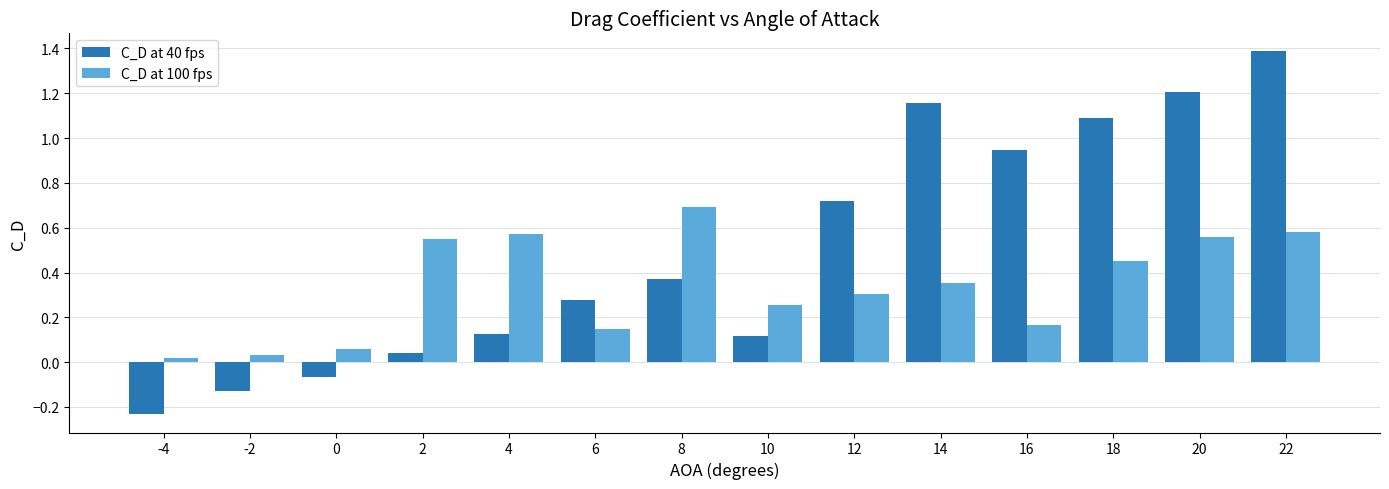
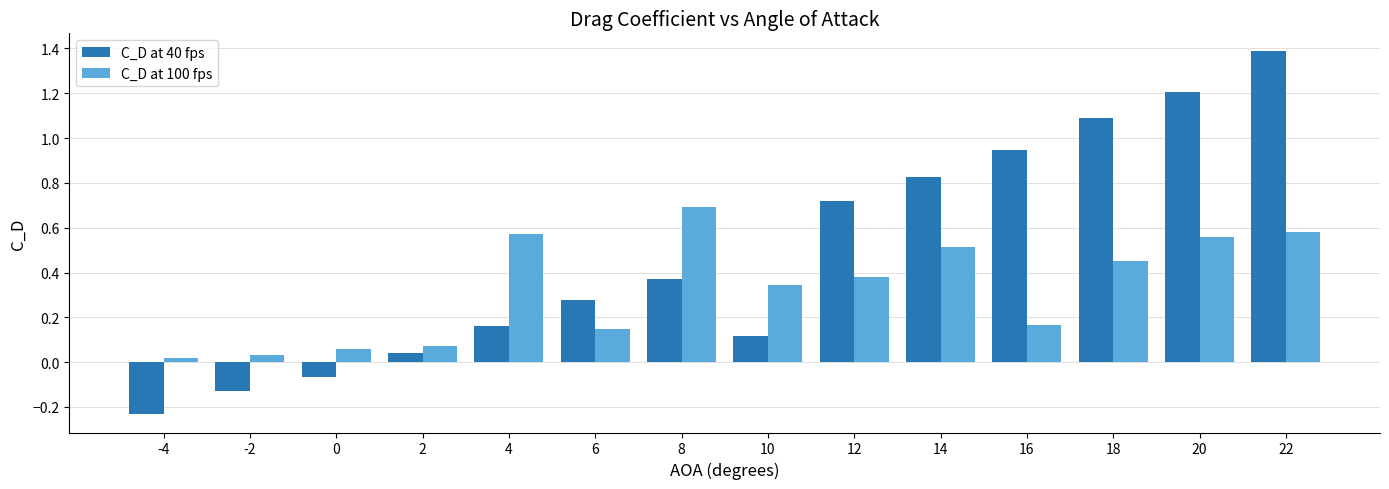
C_D at 100 fps, 2: 0.55 -> 0.07
C_D at 40 fps, 4: 0.12 -> 0.16
C_D at 100 fps, 10: 0.26 -> 0.34
C_D at 100 fps, 12: 0.30 -> 0.38
C_D at 40 fps, 14: 1.16 -> 0.83
C_D at 100 fps, 14: 0.35 -> 0.51
